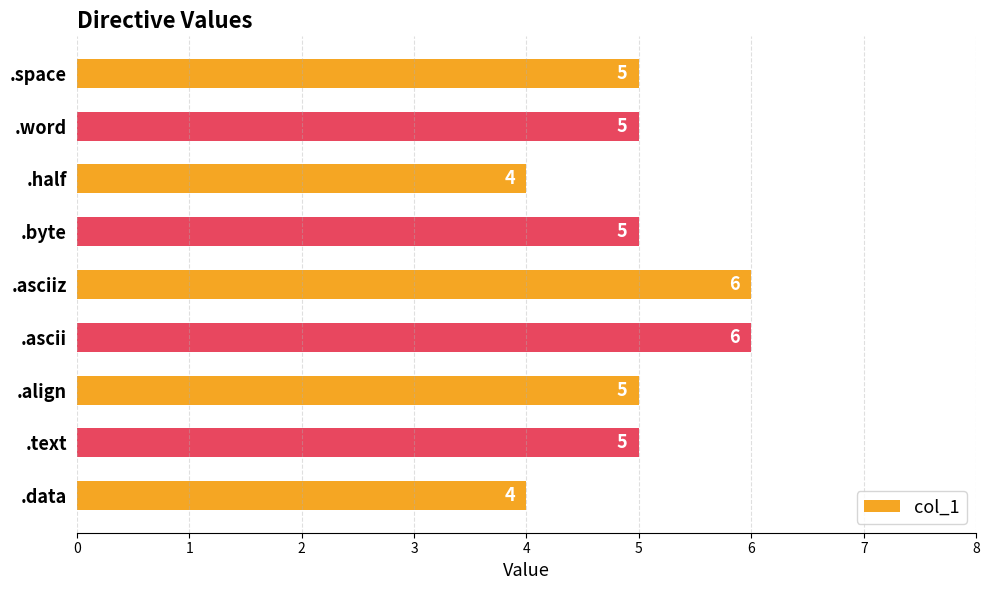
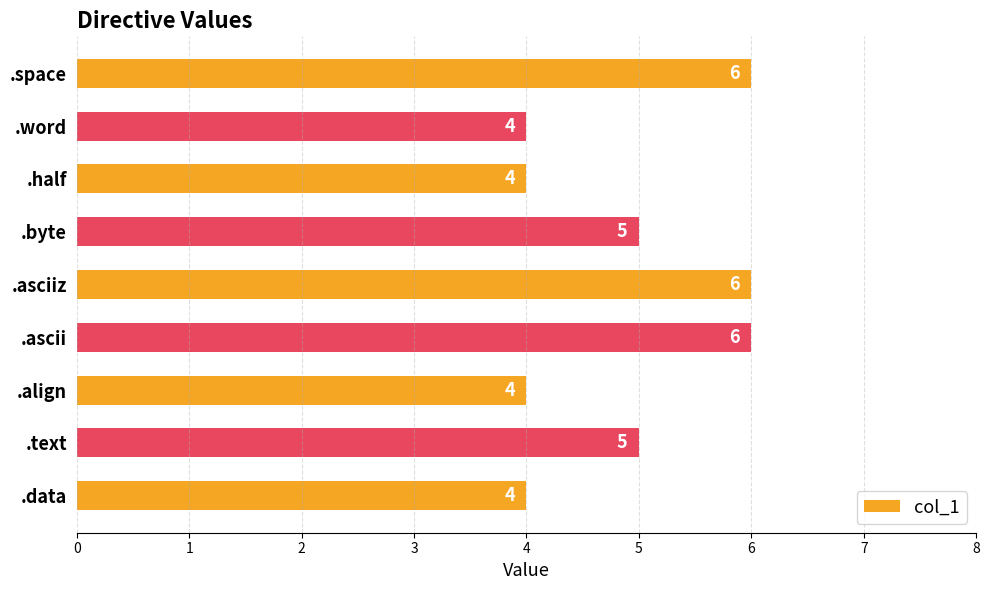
.space: 5 -> 6
.word: 5 -> 4
.align: 5 -> 4
